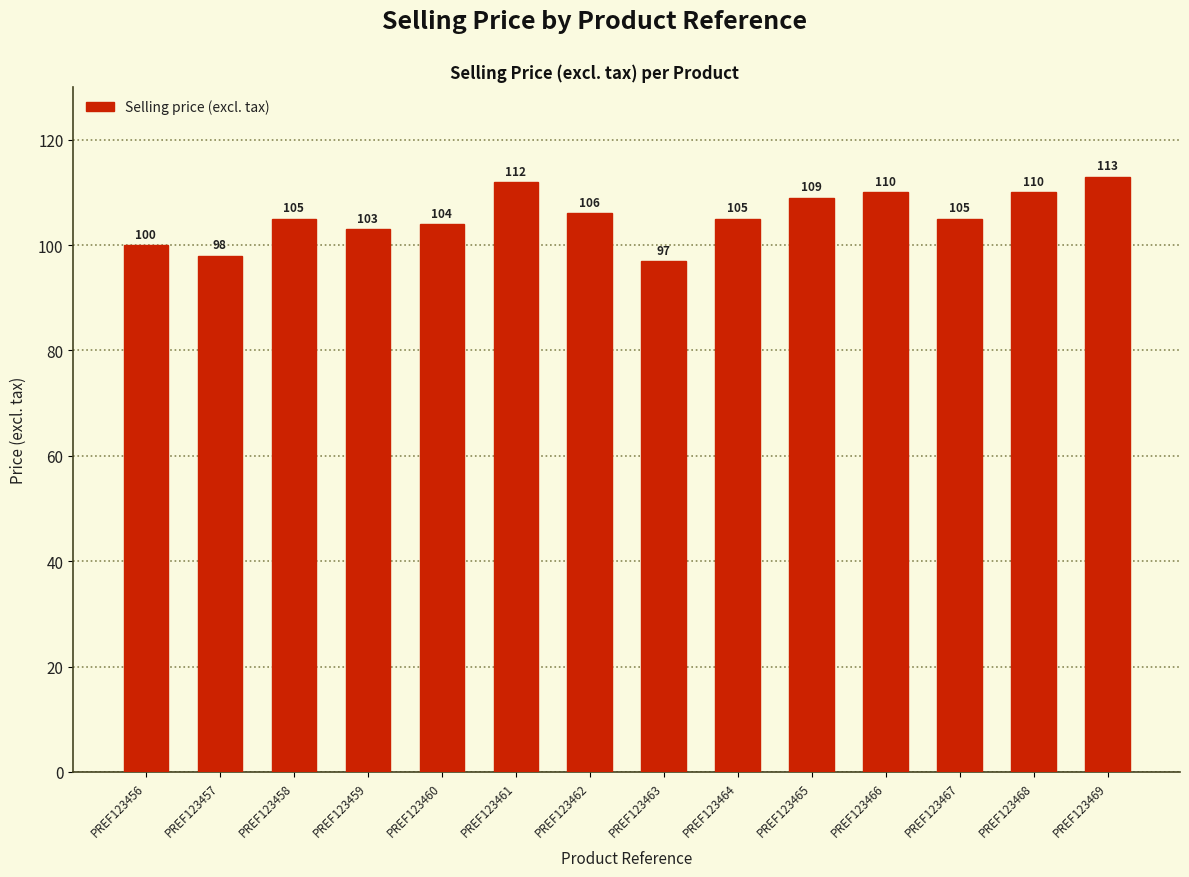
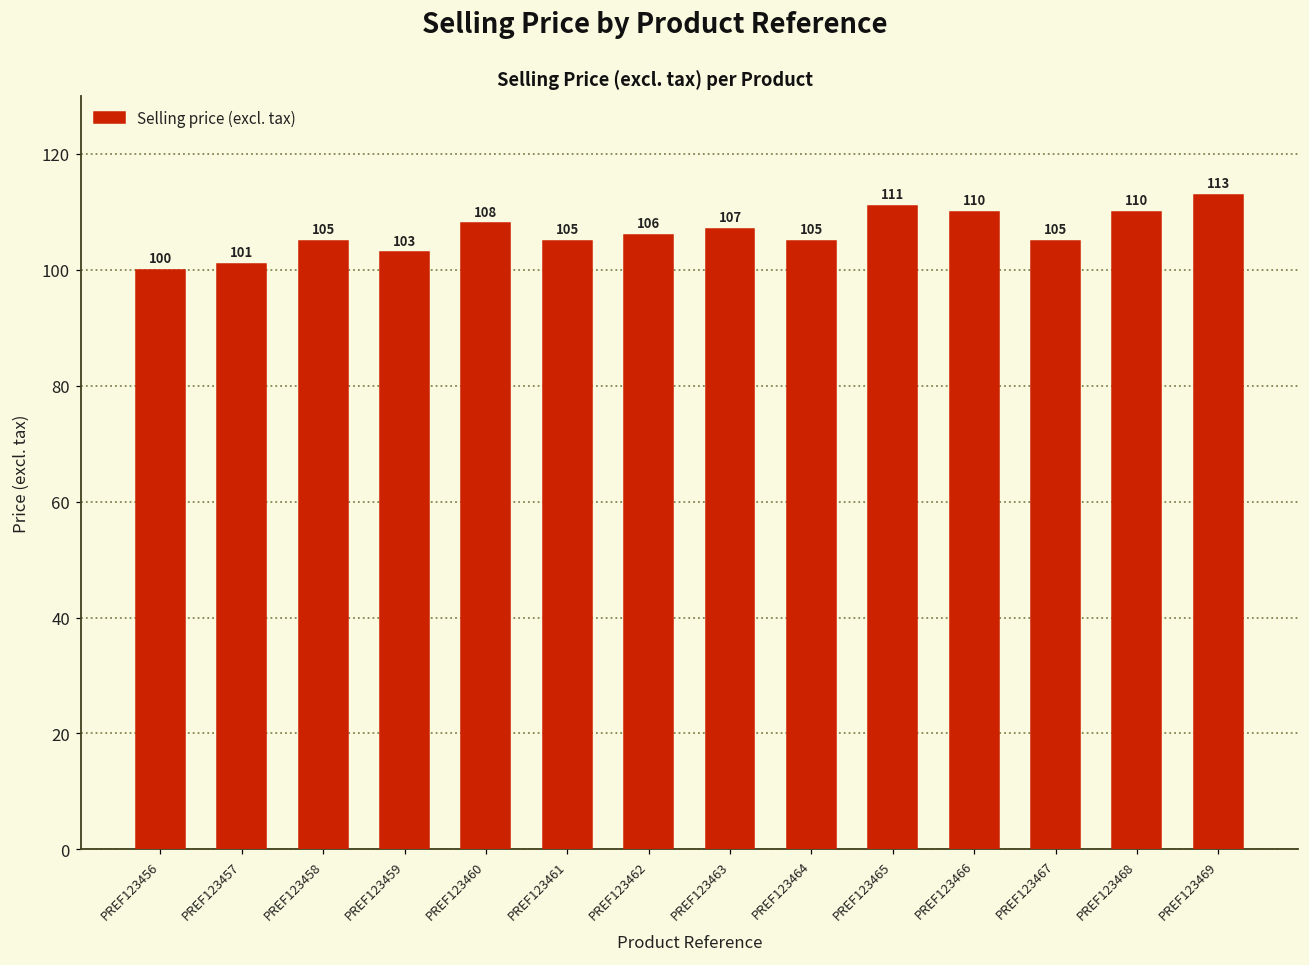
PREF123457: 98 -> 101
PREF123460: 104 -> 108
PREF123461: 112 -> 105
PREF123463: 97 -> 107
PREF123465: 109 -> 111
